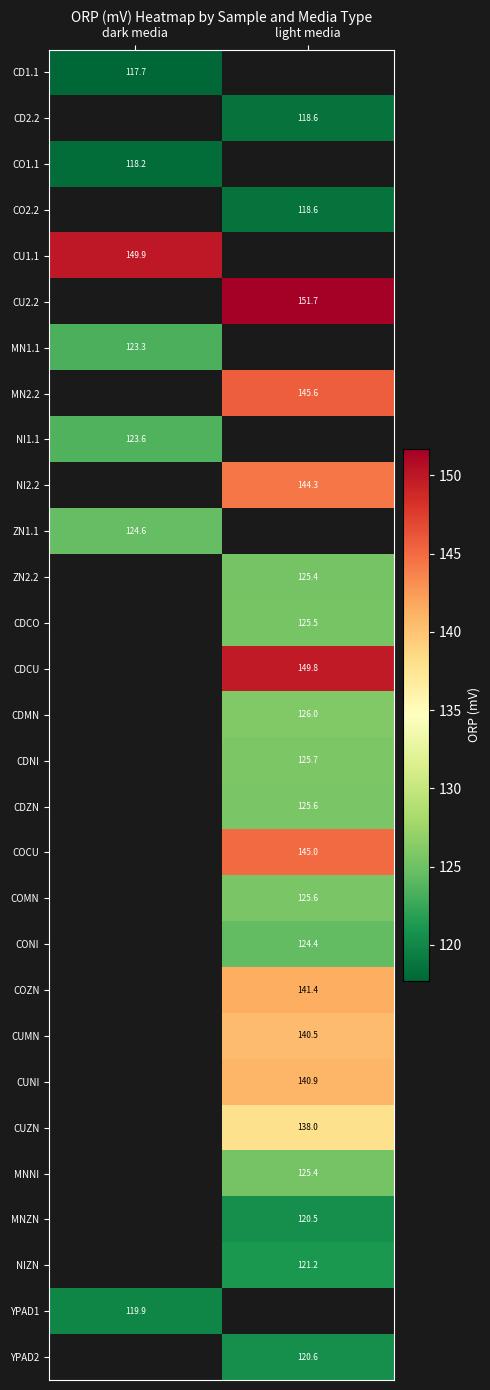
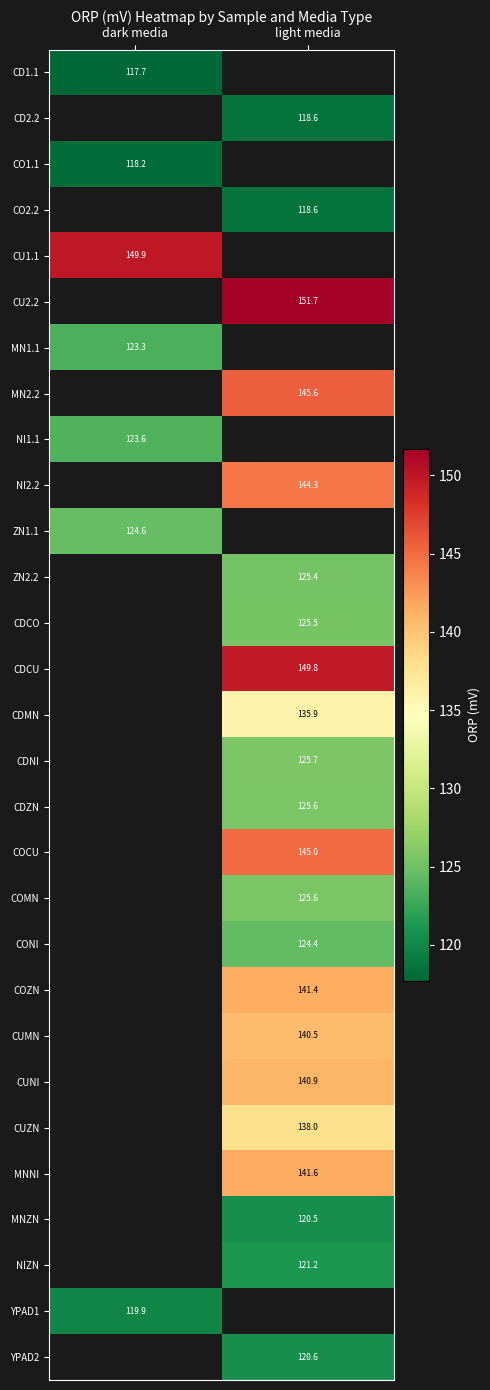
CDMN, light media: 126.0 -> 135.9
MNNI, light media: 125.4 -> 141.6
